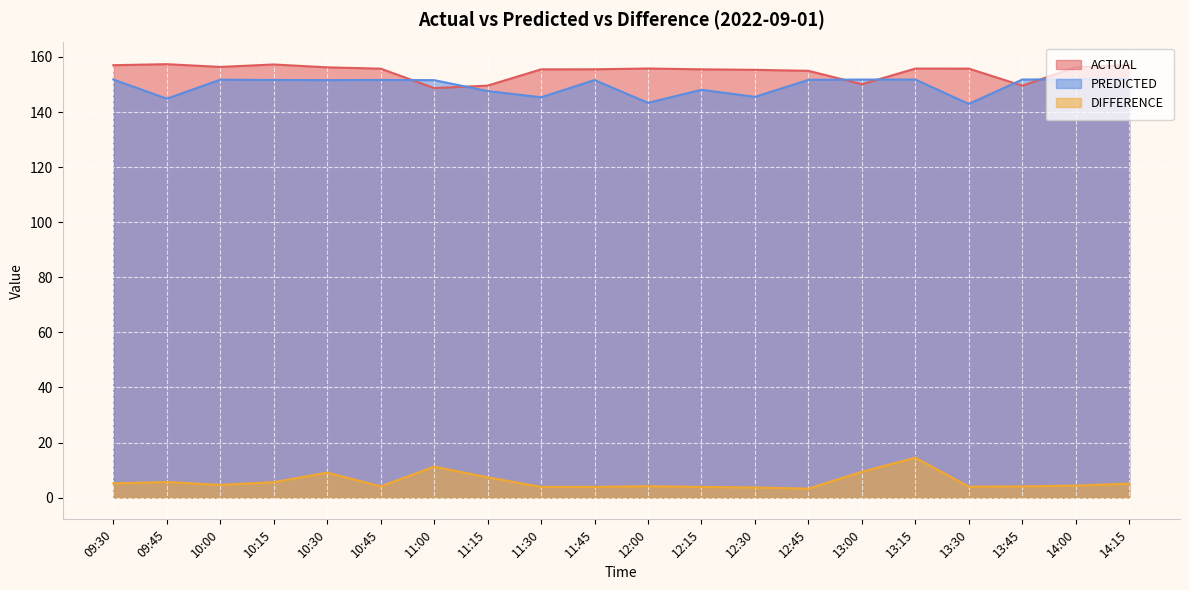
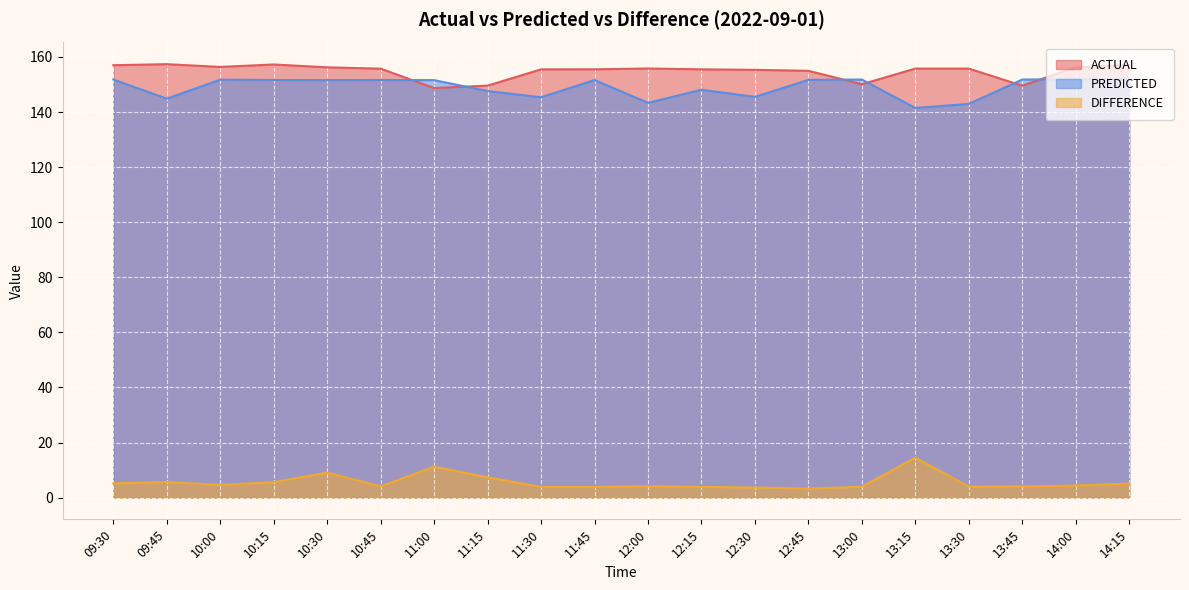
DIFFERENCE, 13:00: 9 -> 4
PREDICTED, 13:15: 152 -> 141
